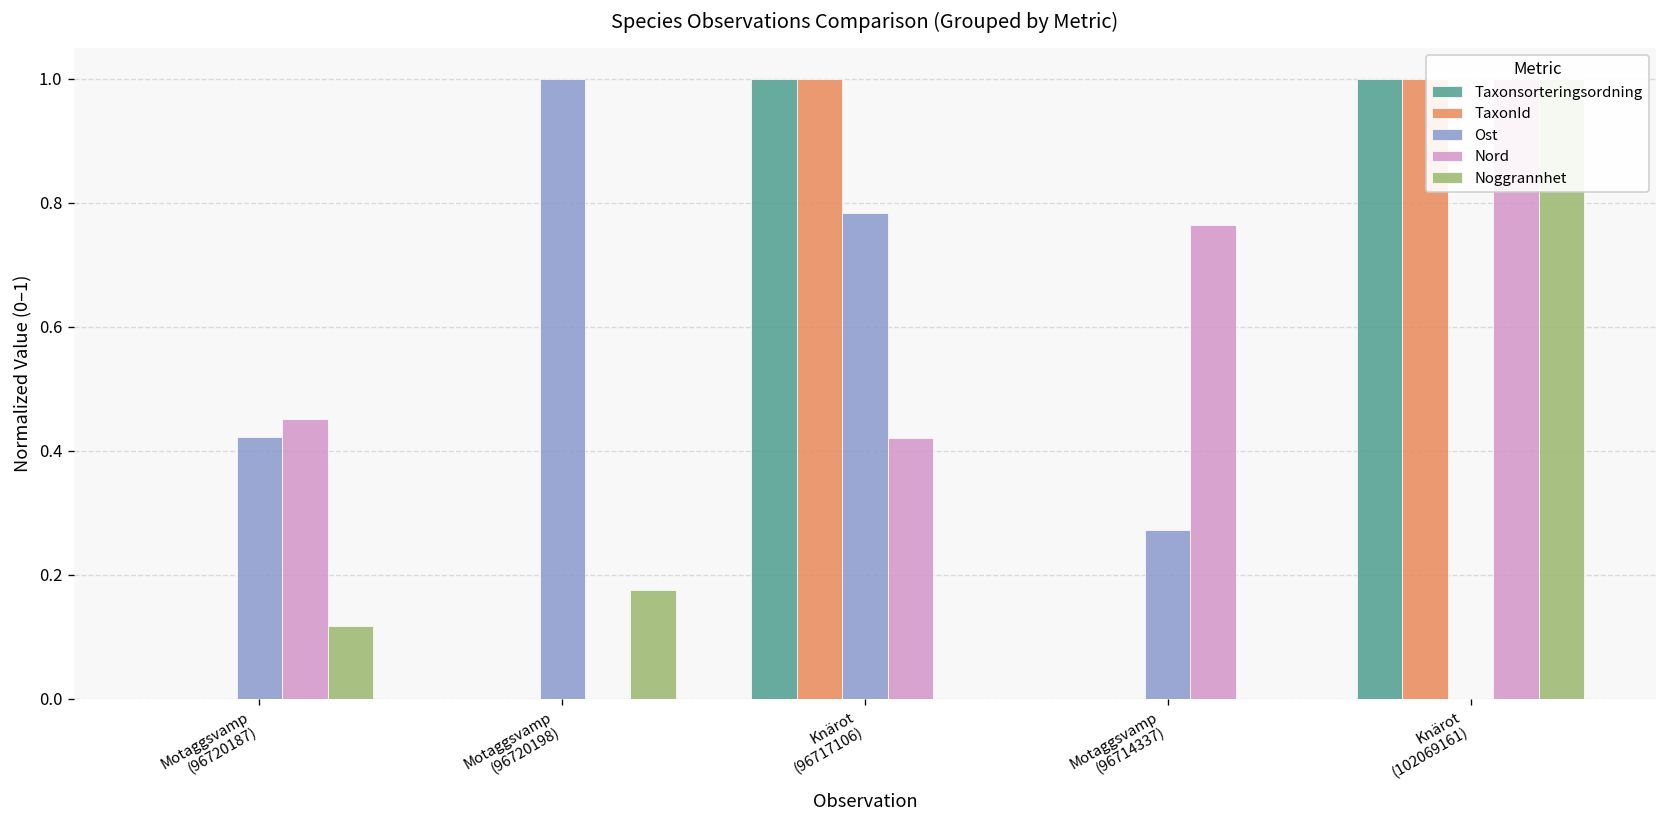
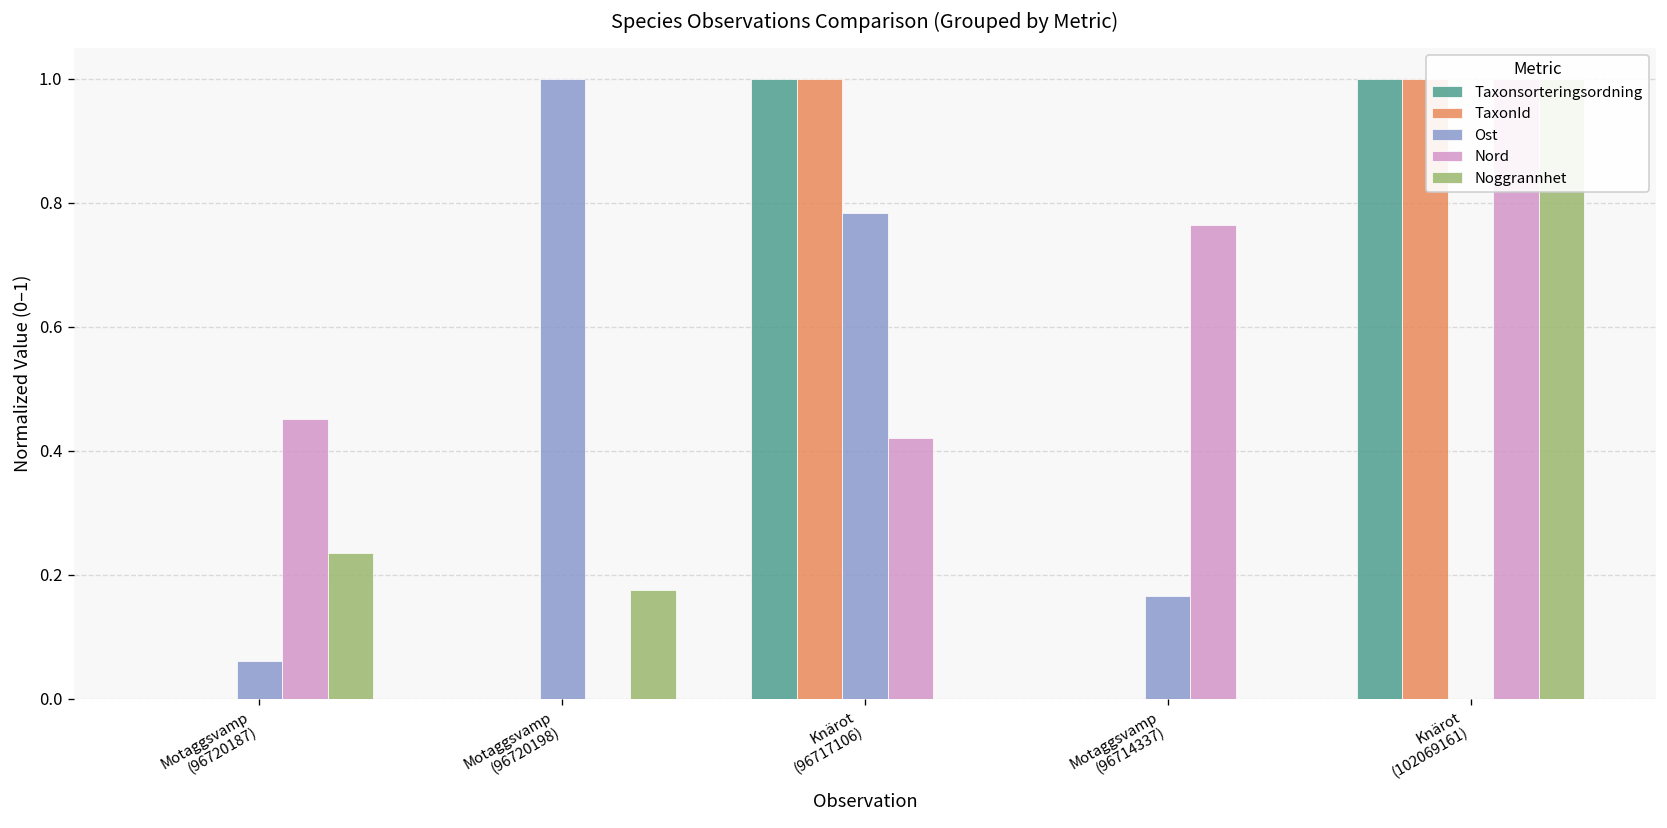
Ost, Motaggsvamp (96720187): 0.42 -> 0.06
Noggrannhet, Motaggsvamp (96720187): 0.12 -> 0.24
Ost, Motaggsvamp (96714337): 0.27 -> 0.17
